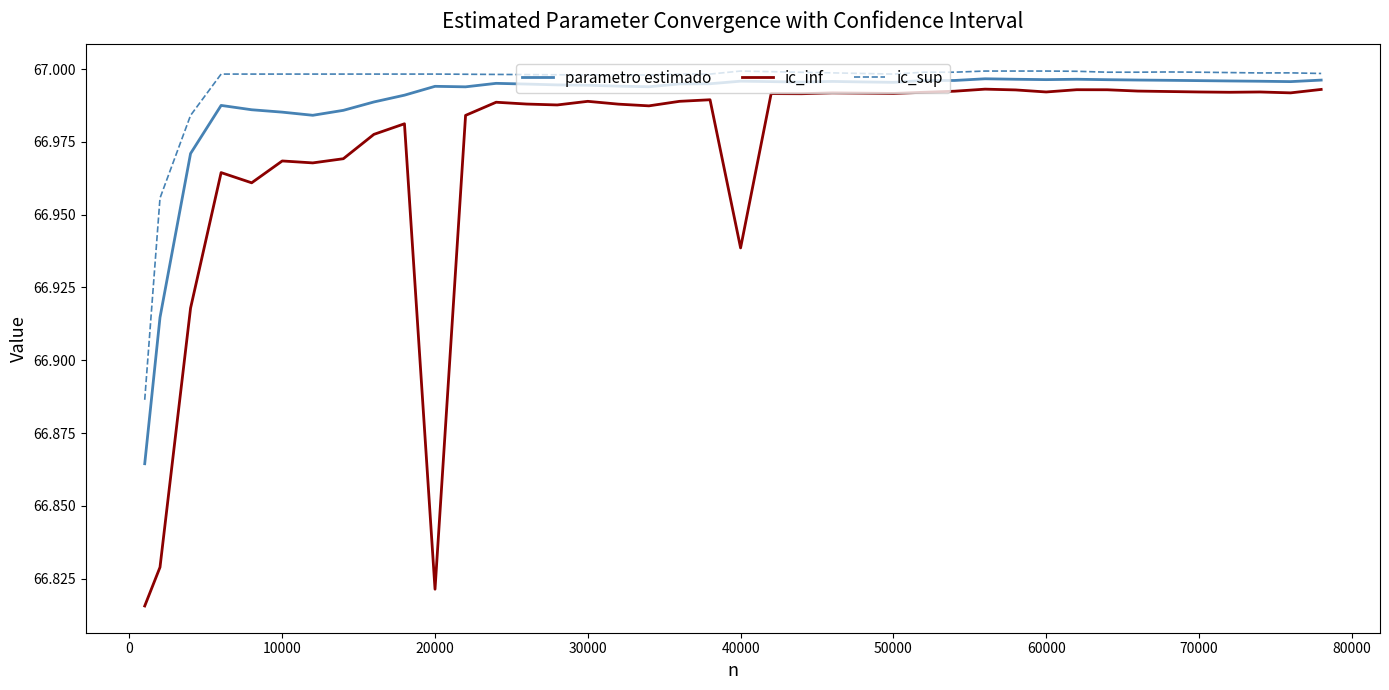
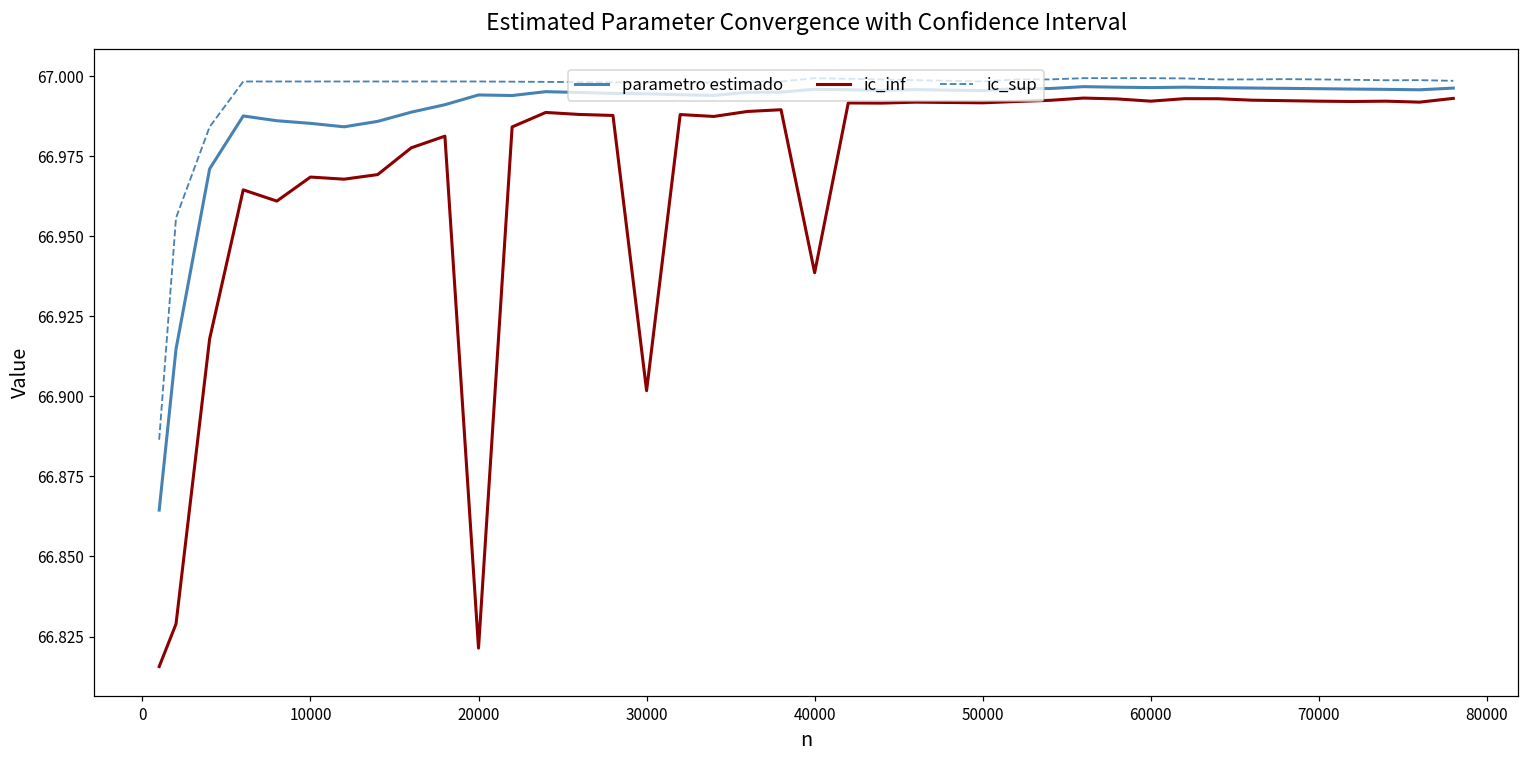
ic_inf, 30000: 66.989 -> 66.902
